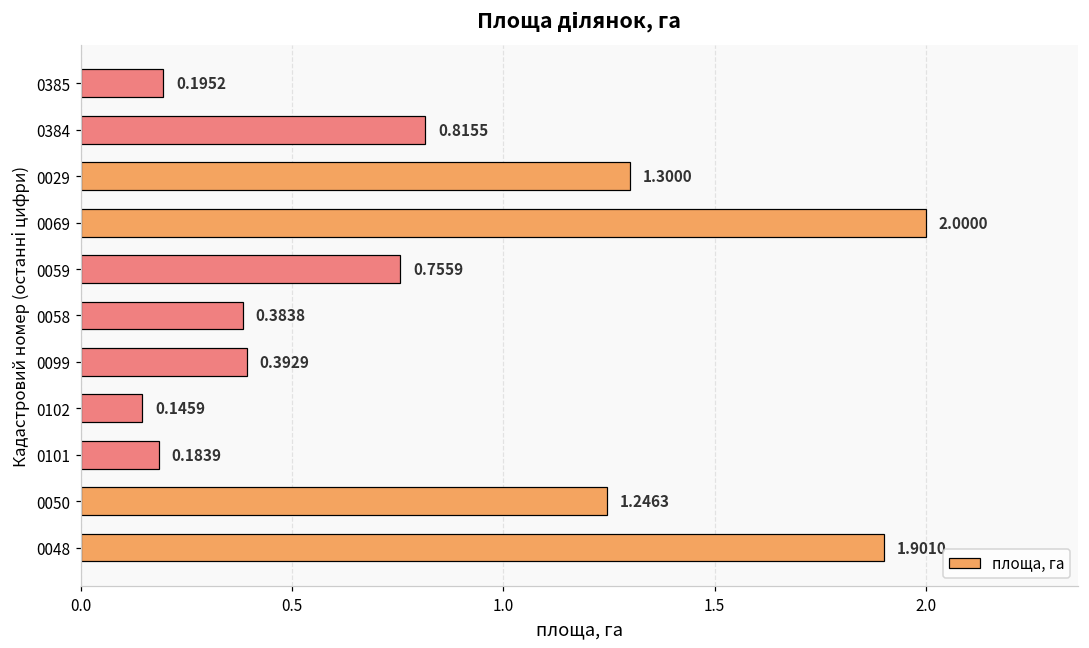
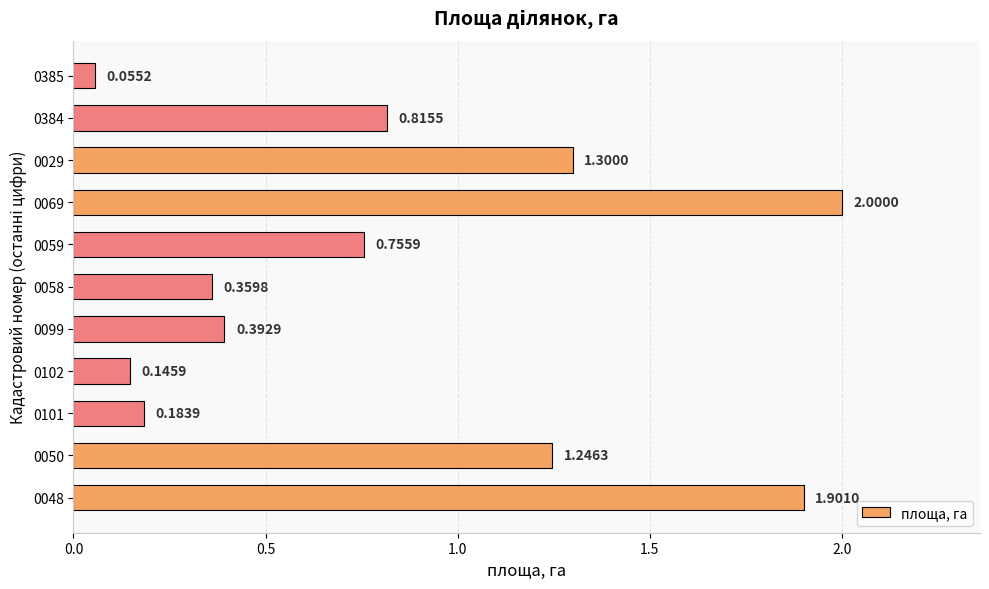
0385: 0.1952 -> 0.0552
0058: 0.3838 -> 0.3598
